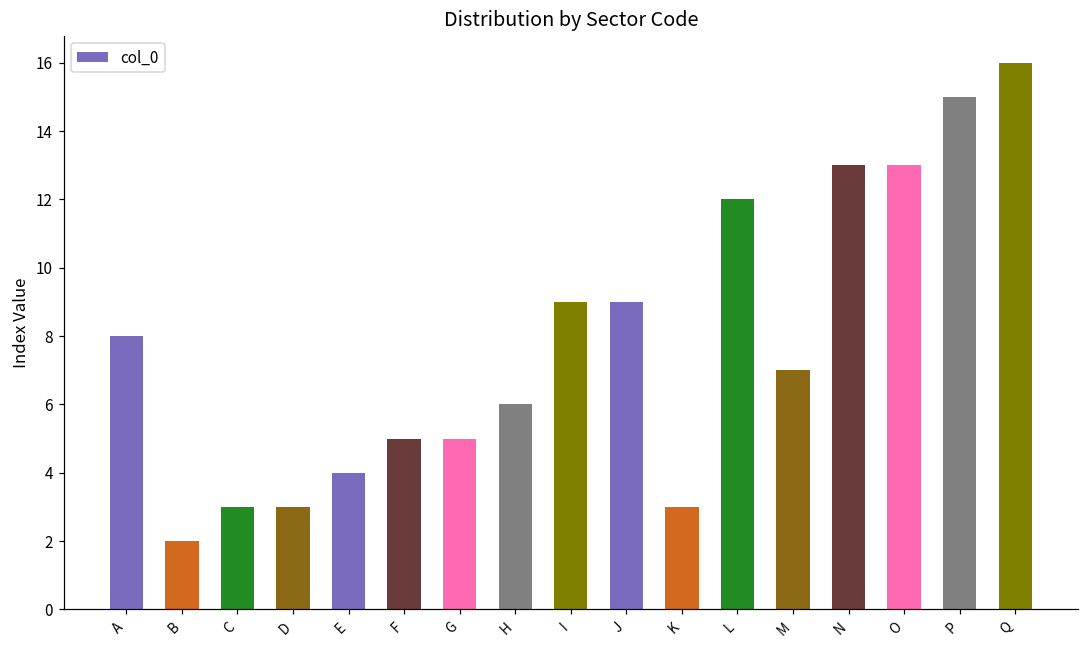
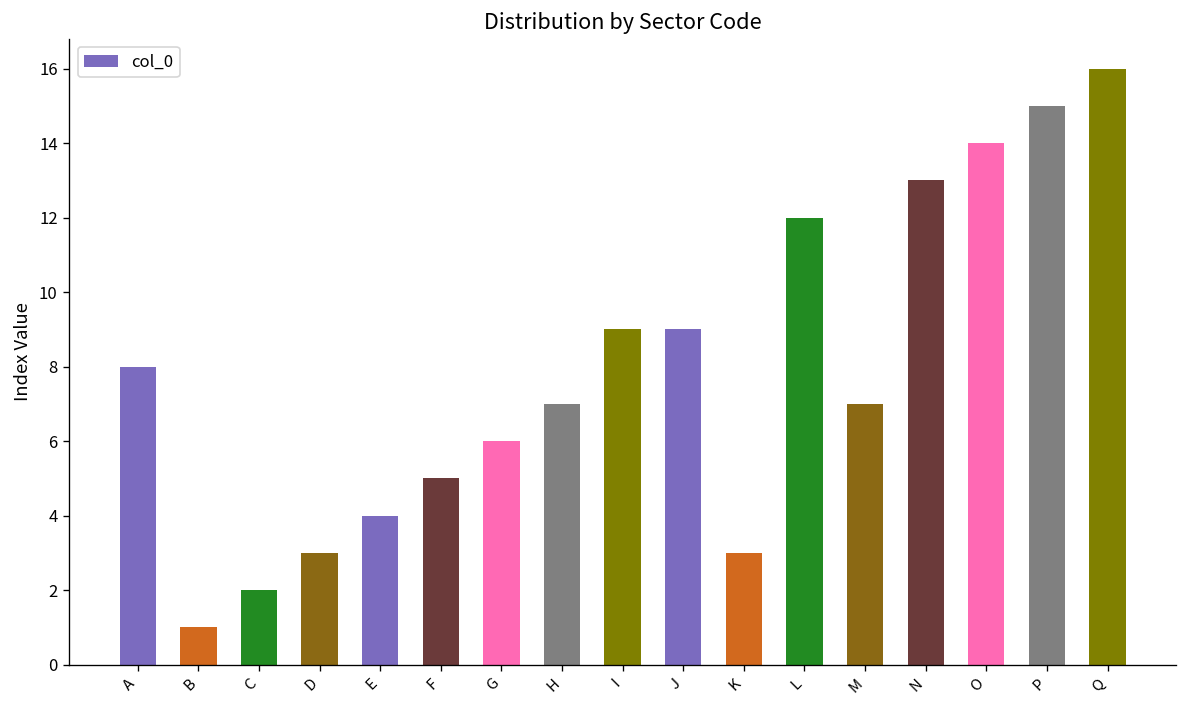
B: 2 -> 1
C: 3 -> 2
G: 5 -> 6
H: 6 -> 7
O: 13 -> 14
